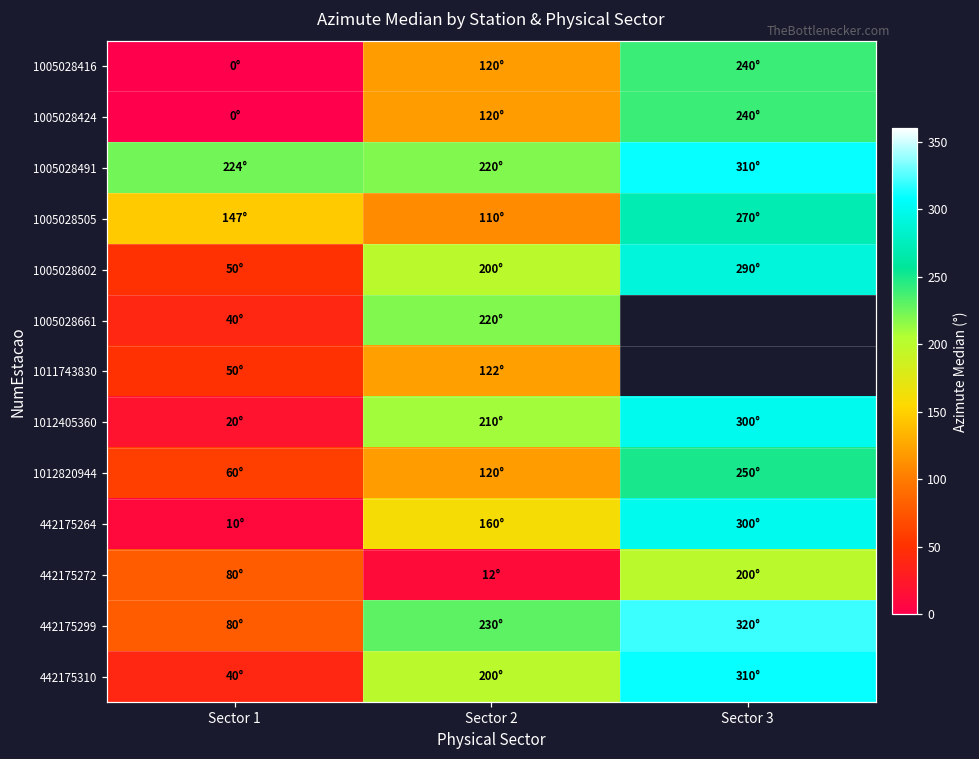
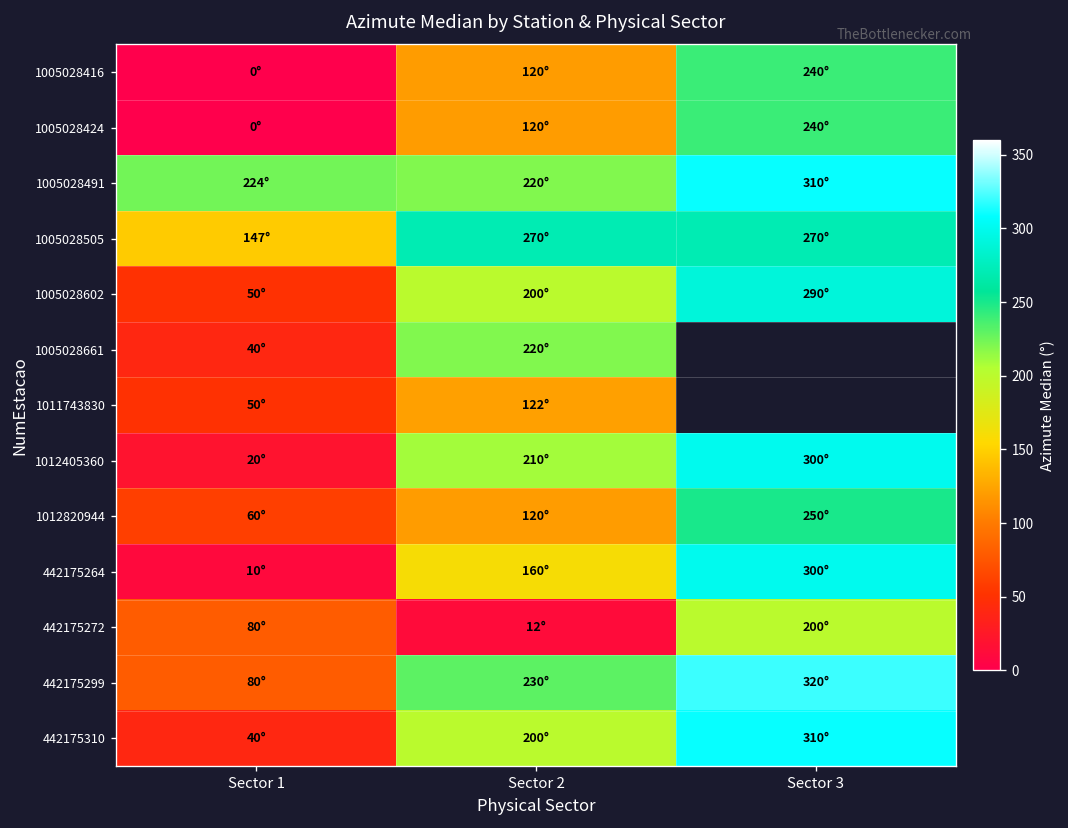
1005028505, Sector 2: 110° -> 270°
